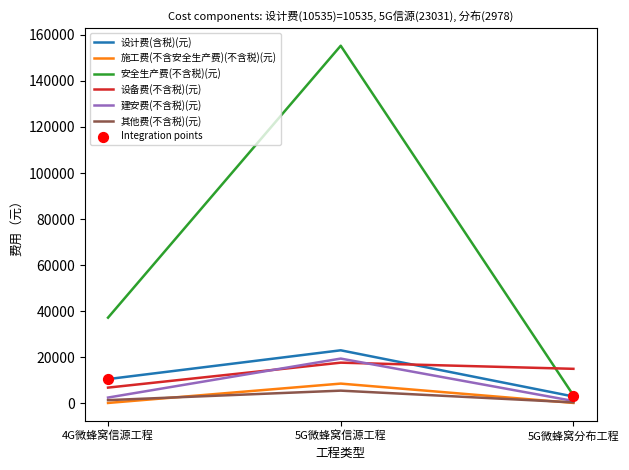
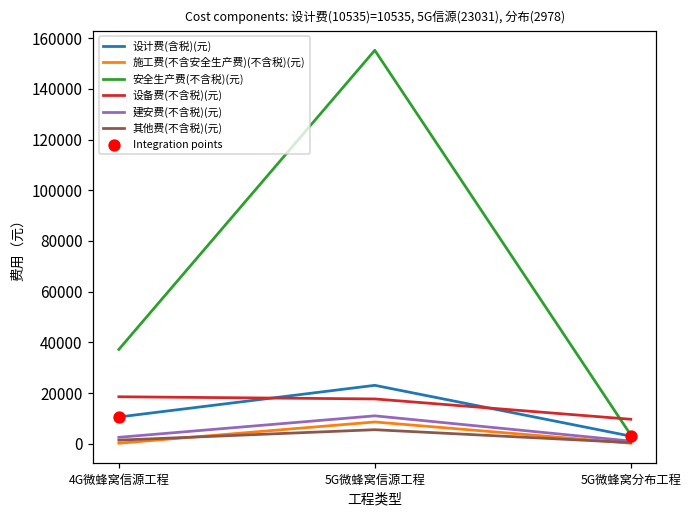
设备费(不含税)(元), 4G微蜂窝信源工程: 7000 -> 19000
建安费(不含税)(元), 5G微蜂窝信源工程: 19000 -> 11000
设备费(不含税)(元), 5G微蜂窝分布工程: 15000 -> 10000
